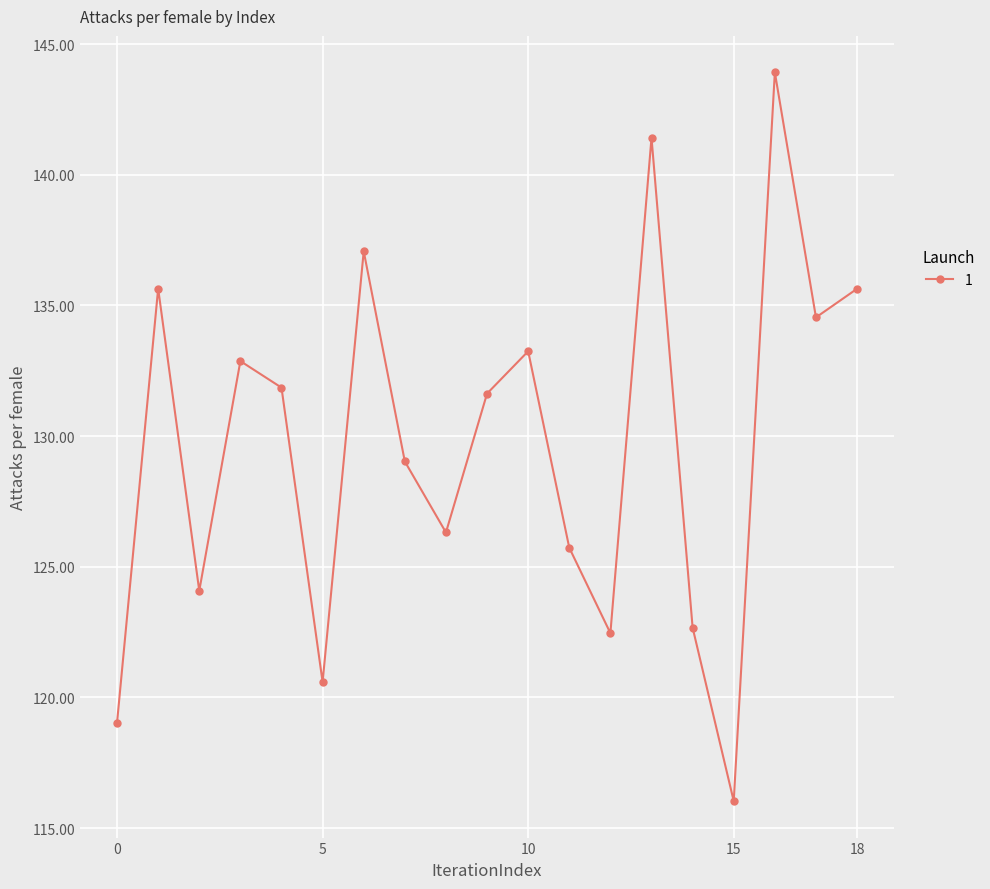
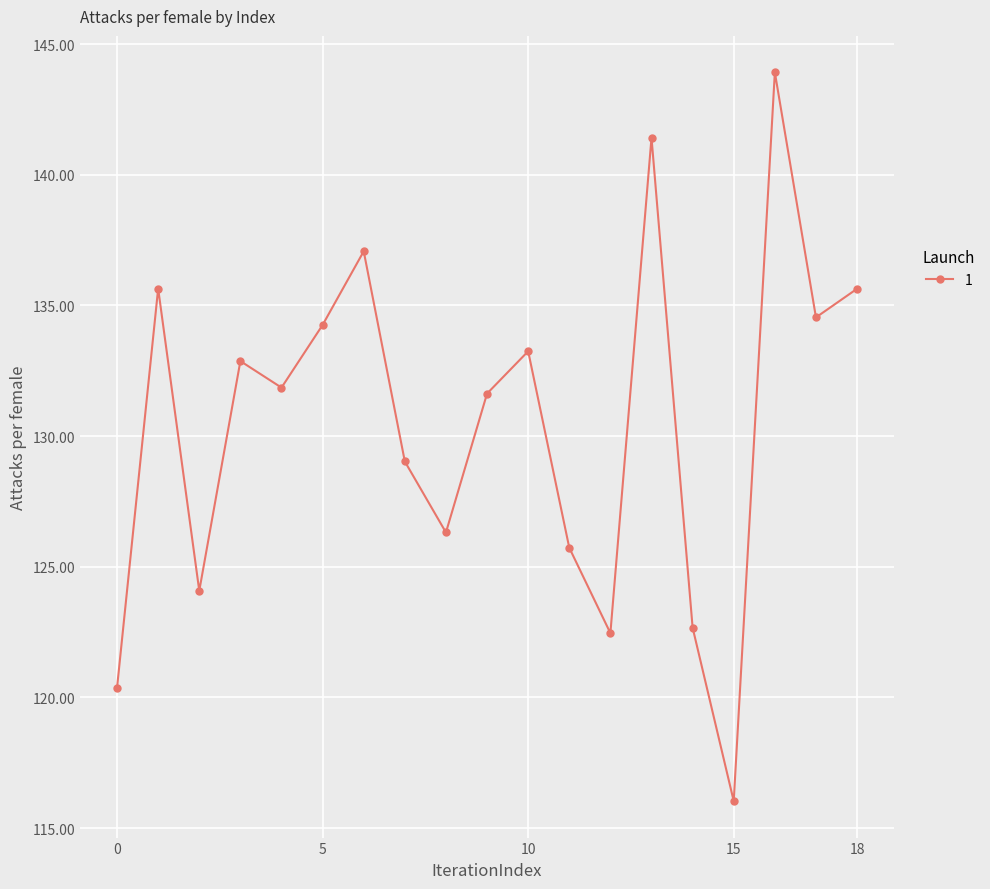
0: 119.0 -> 120.4
5: 120.6 -> 134.3
